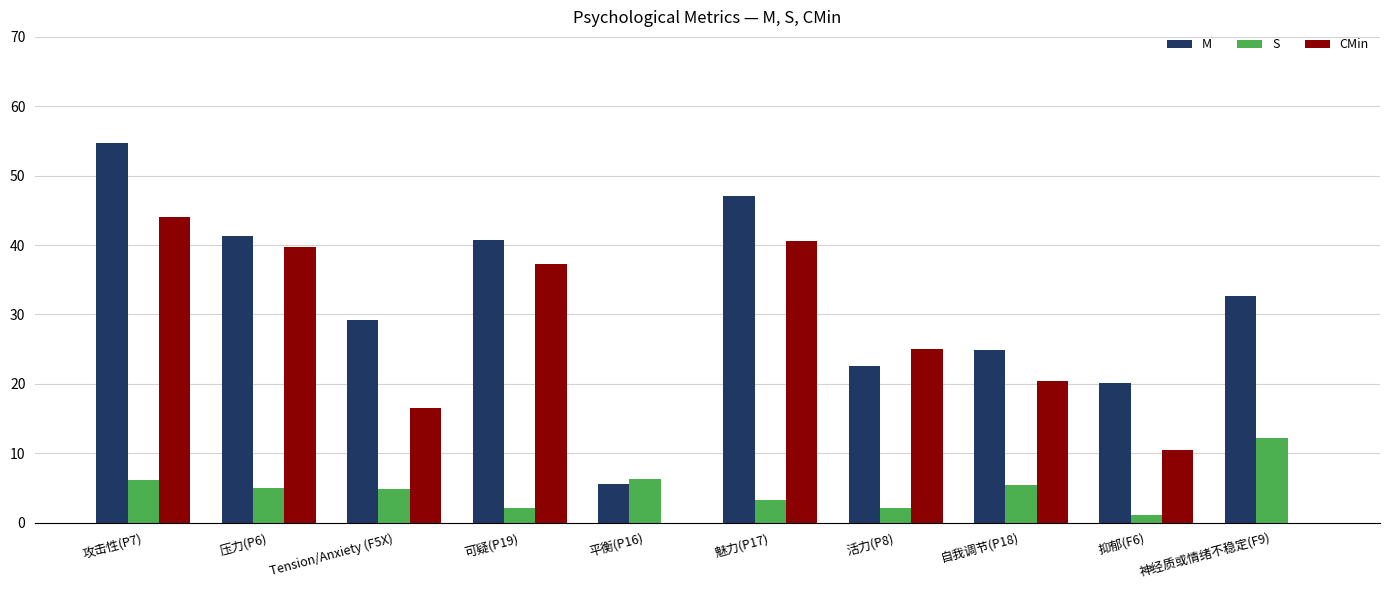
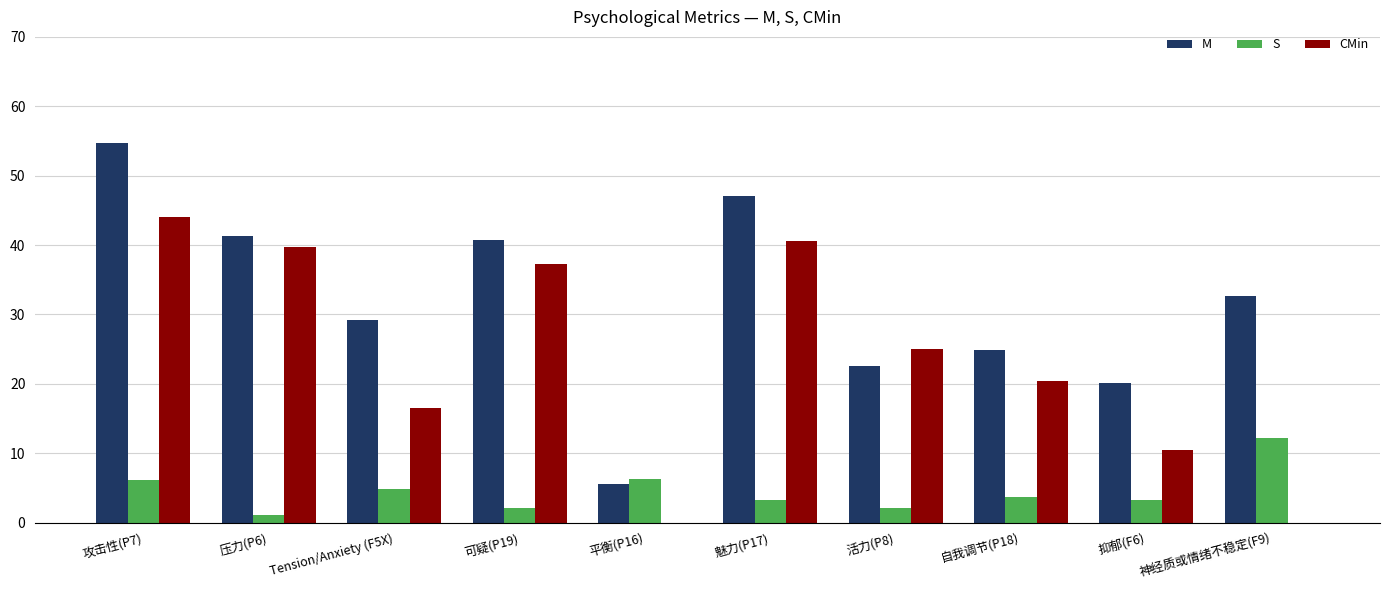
S, 压力(P6): 5 -> 1
S, 自我调节(P18): 5 -> 4
S, 抑郁(F6): 1 -> 3
